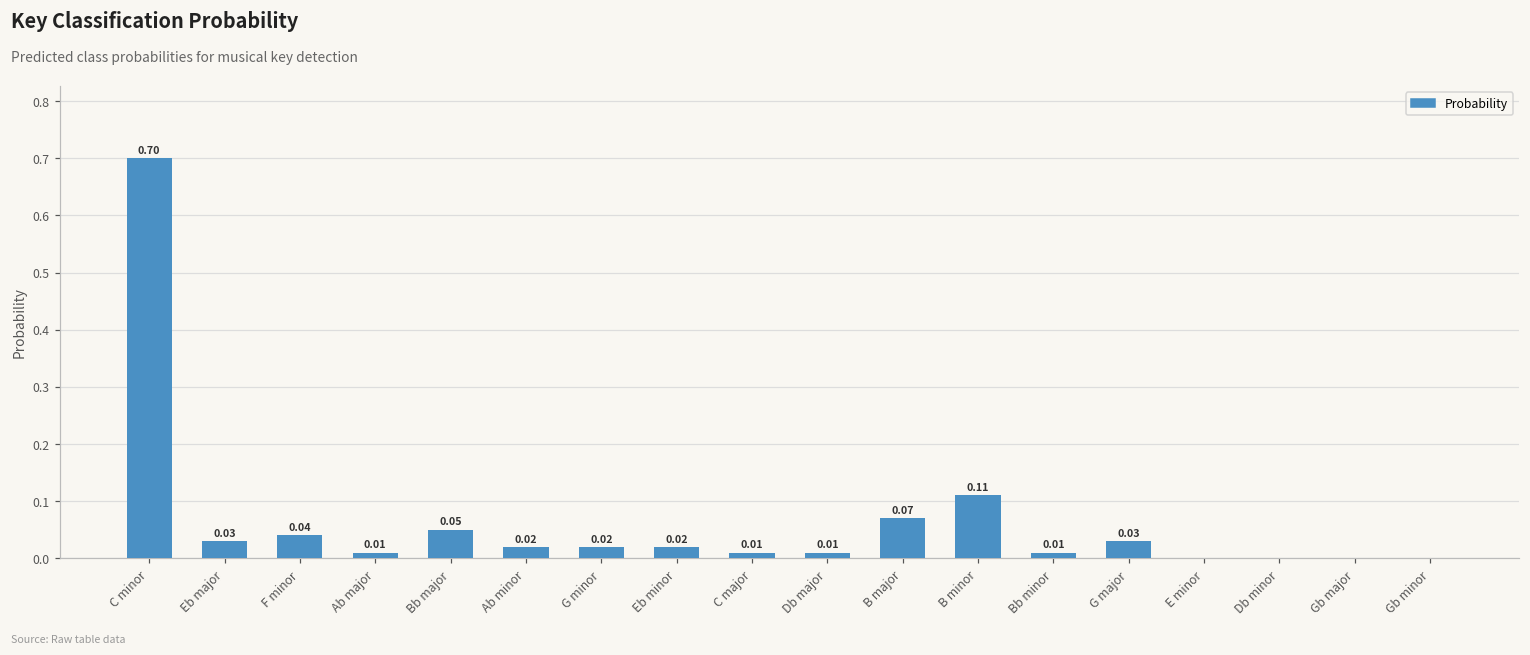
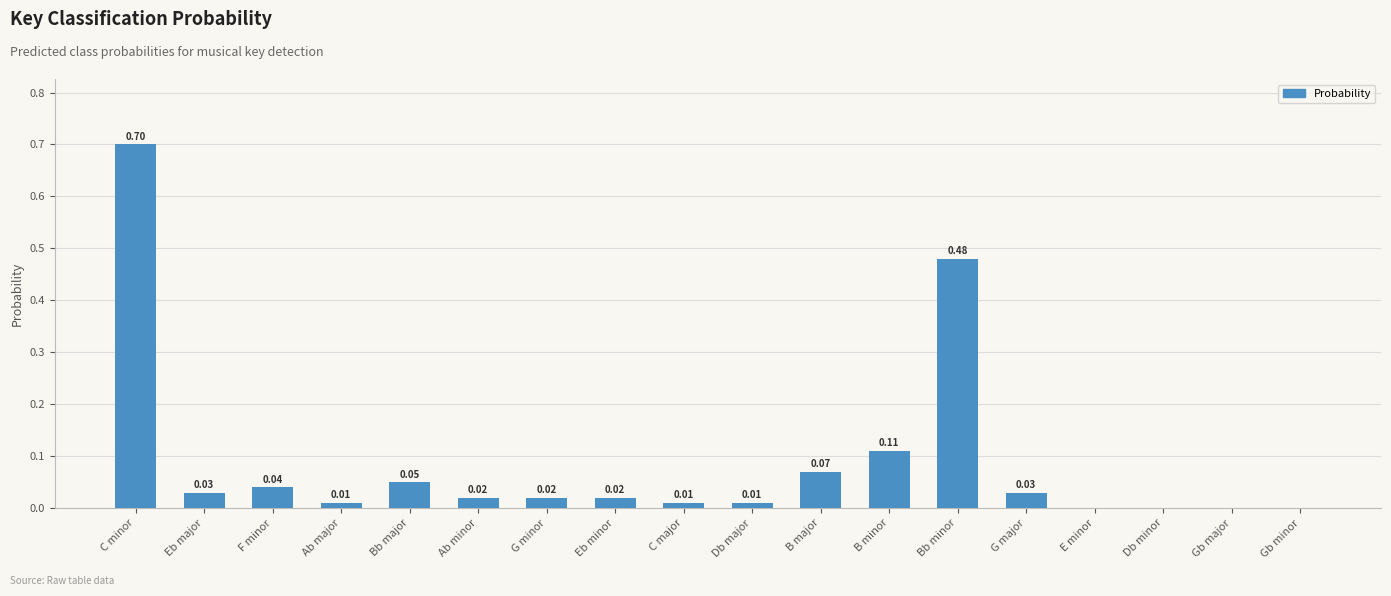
Bb minor: 0.01 -> 0.48
